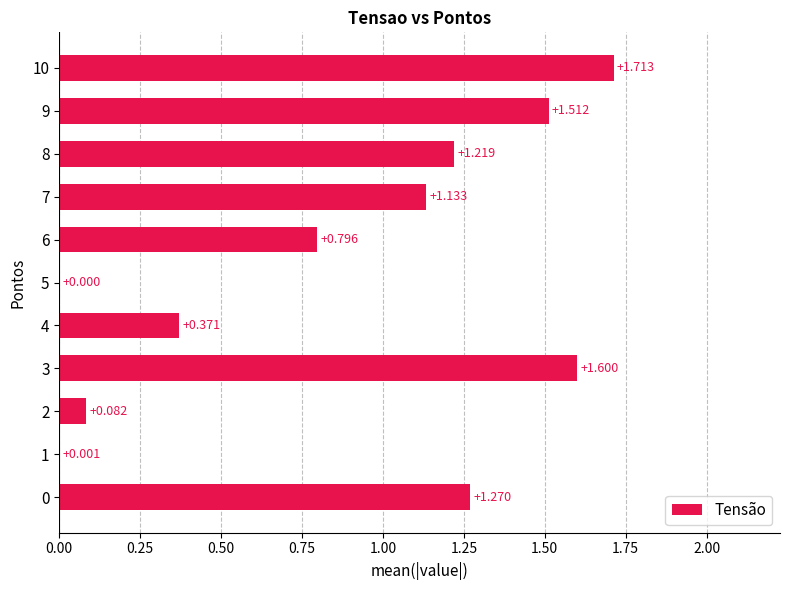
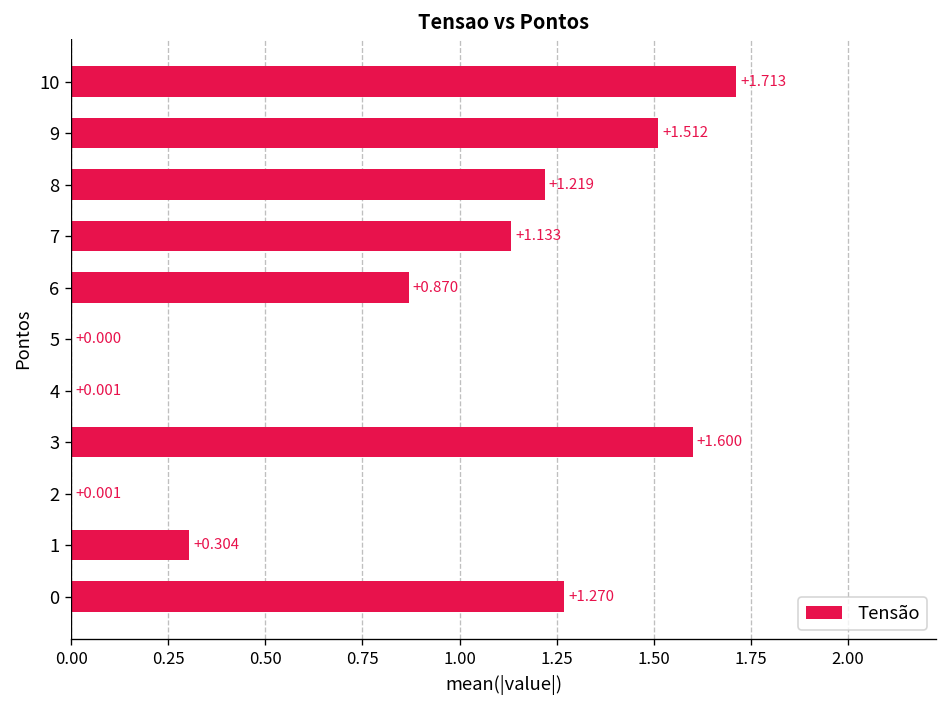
6: +0.796 -> +0.870
4: +0.371 -> +0.001
2: +0.082 -> +0.001
1: +0.001 -> +0.304
